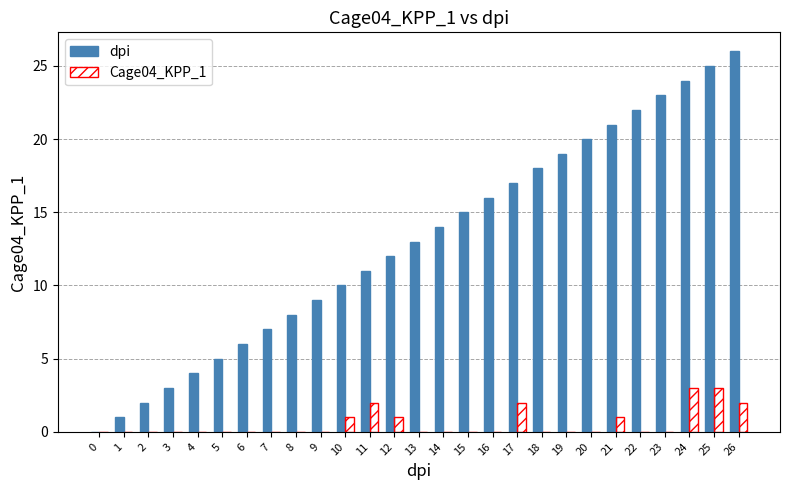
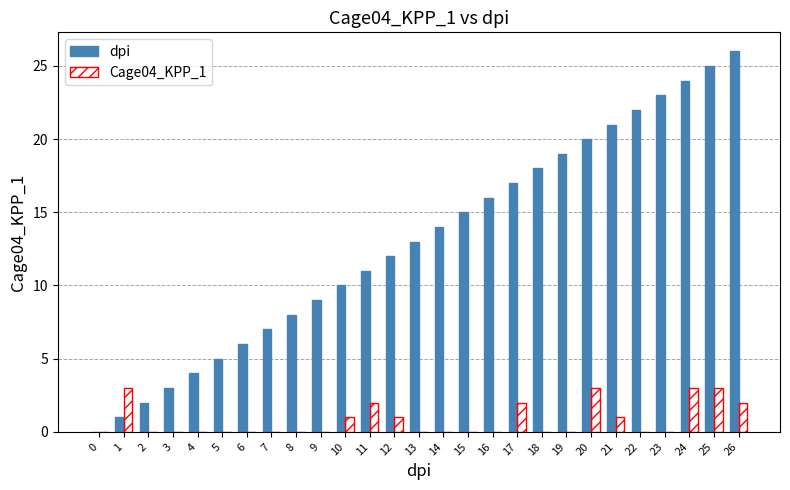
Cage04_KPP_1, 1: 0 -> 3
Cage04_KPP_1, 20: 0 -> 3
